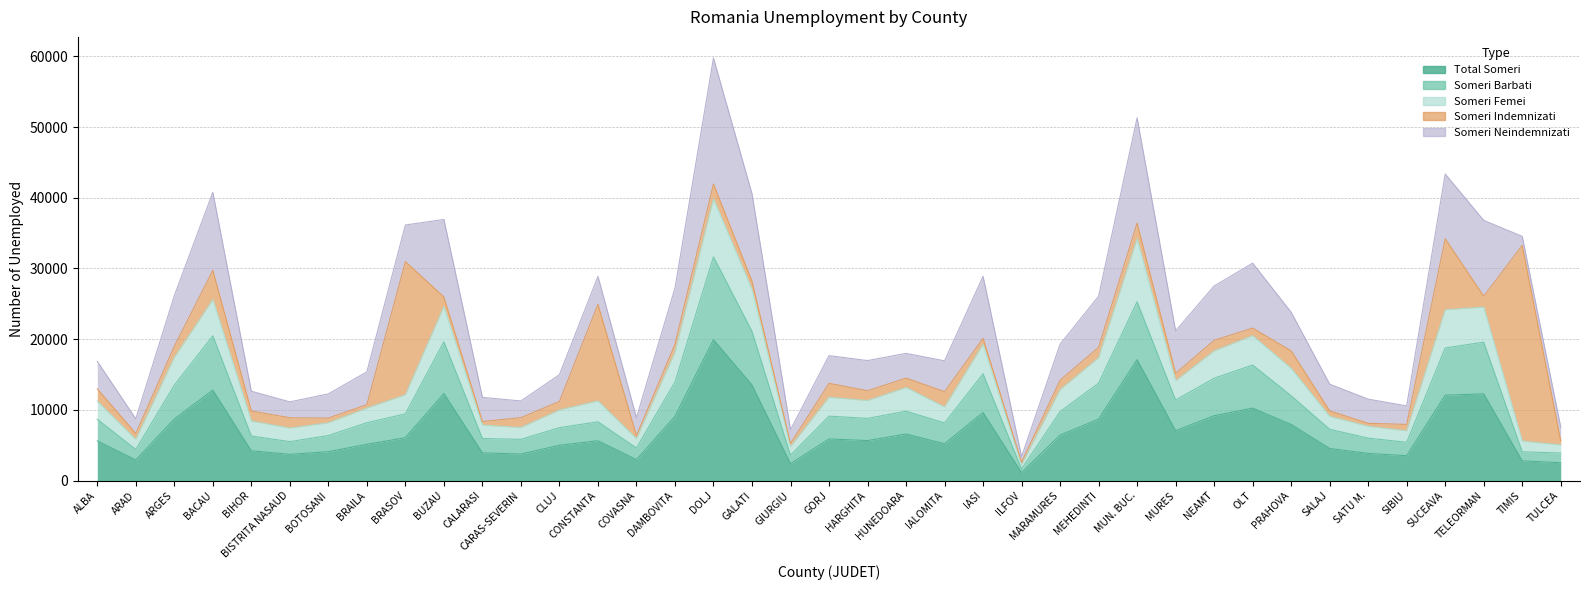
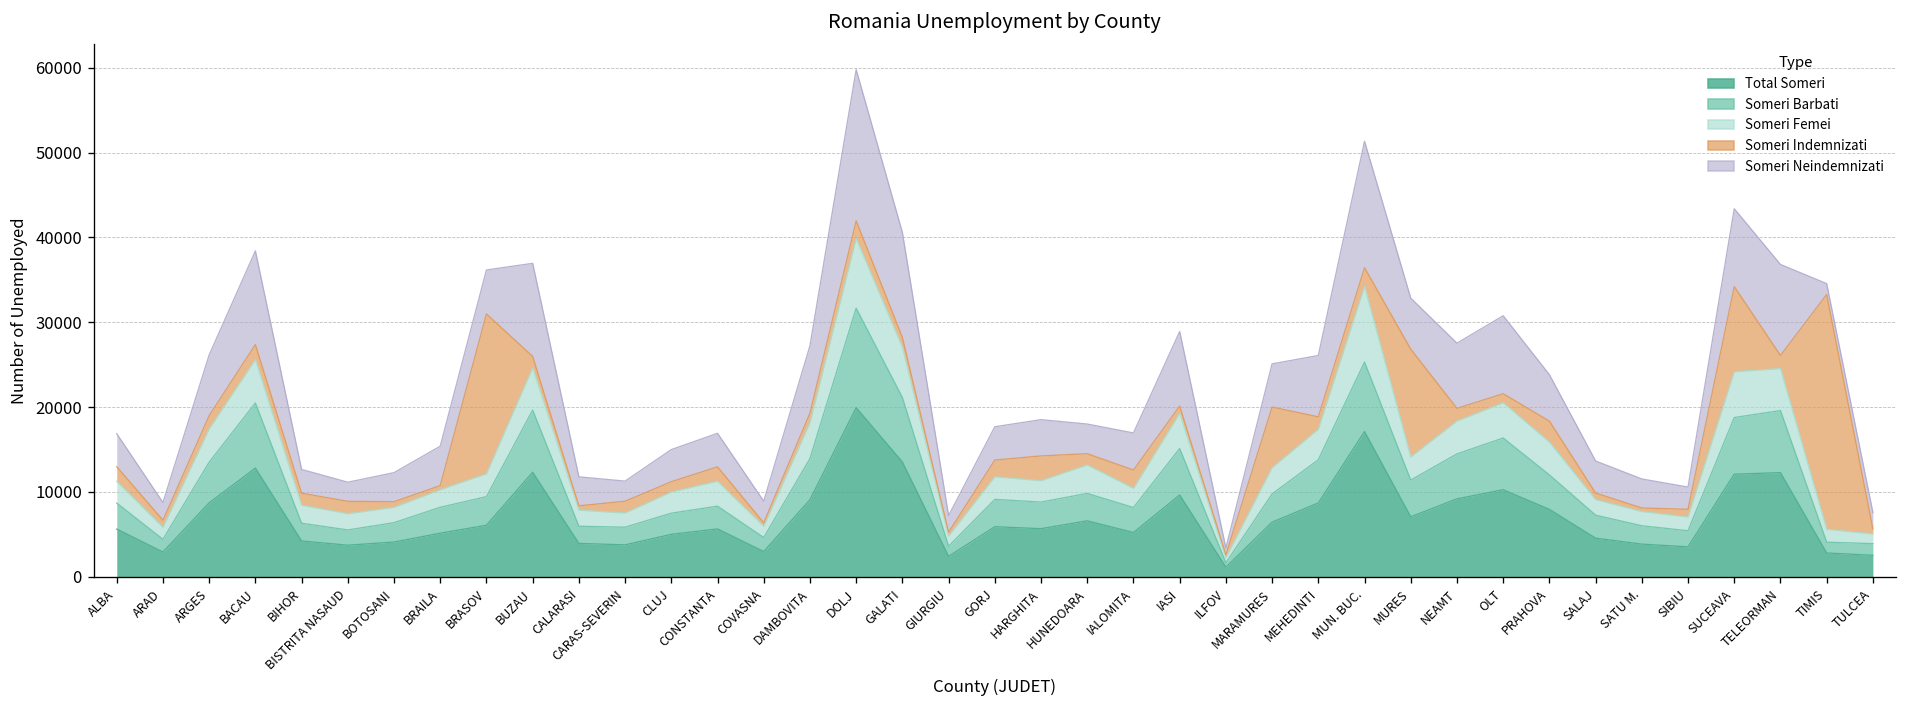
Someri Indemnizati, BACAU: 4000 -> 2000
Someri Indemnizati, CONSTANTA: 14000 -> 2000
Someri Indemnizati, HARGHITA: 1000 -> 3000
Someri Indemnizati, MARAMURES: 1000 -> 7000
Someri Indemnizati, MURES: 1000 -> 13000
